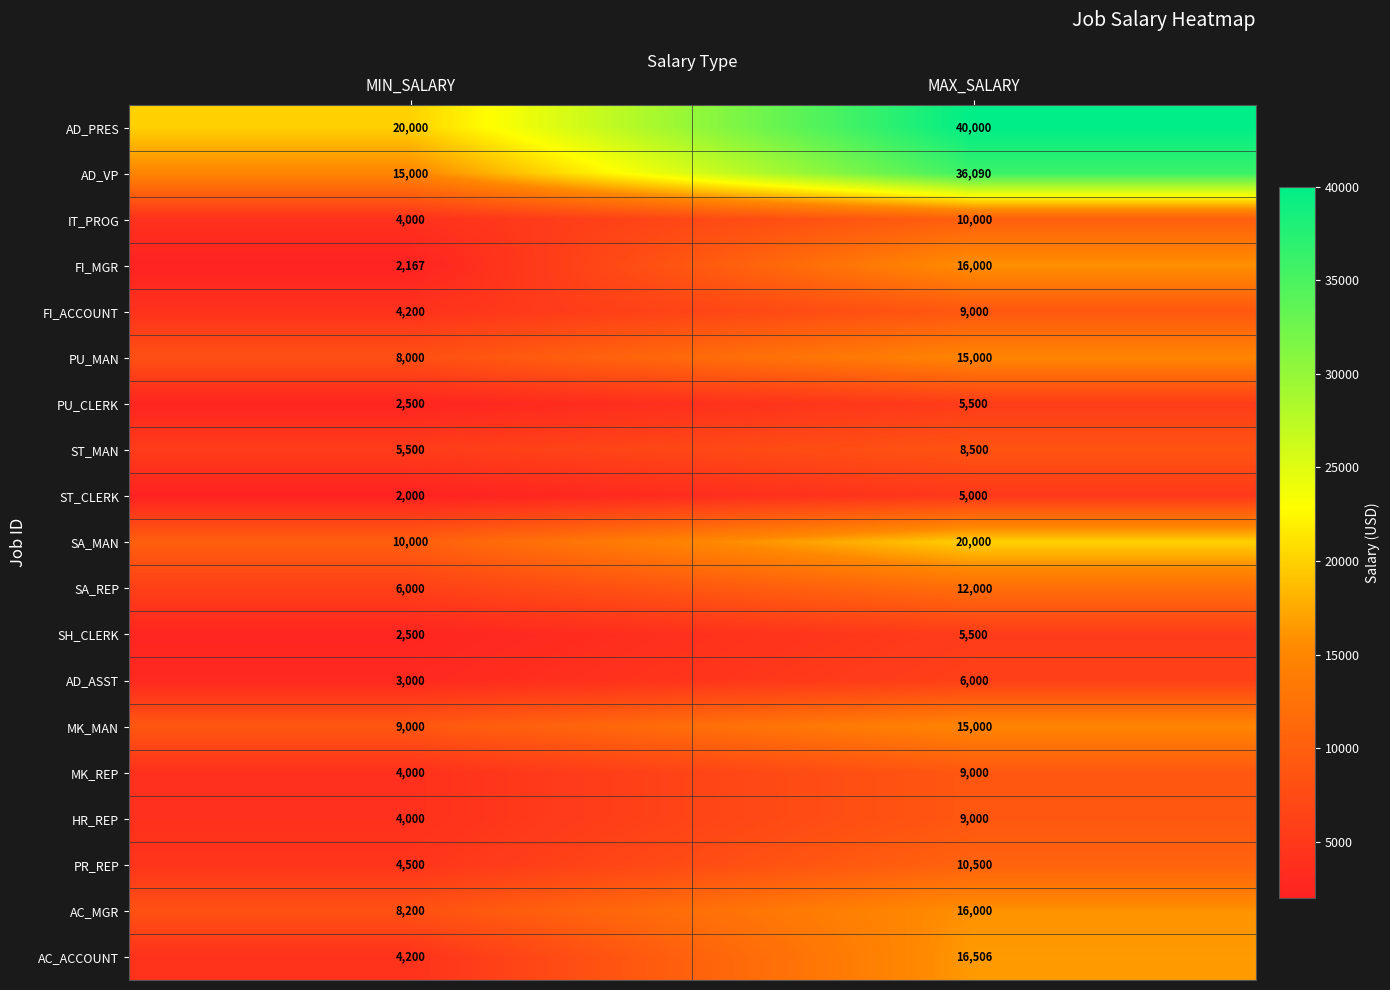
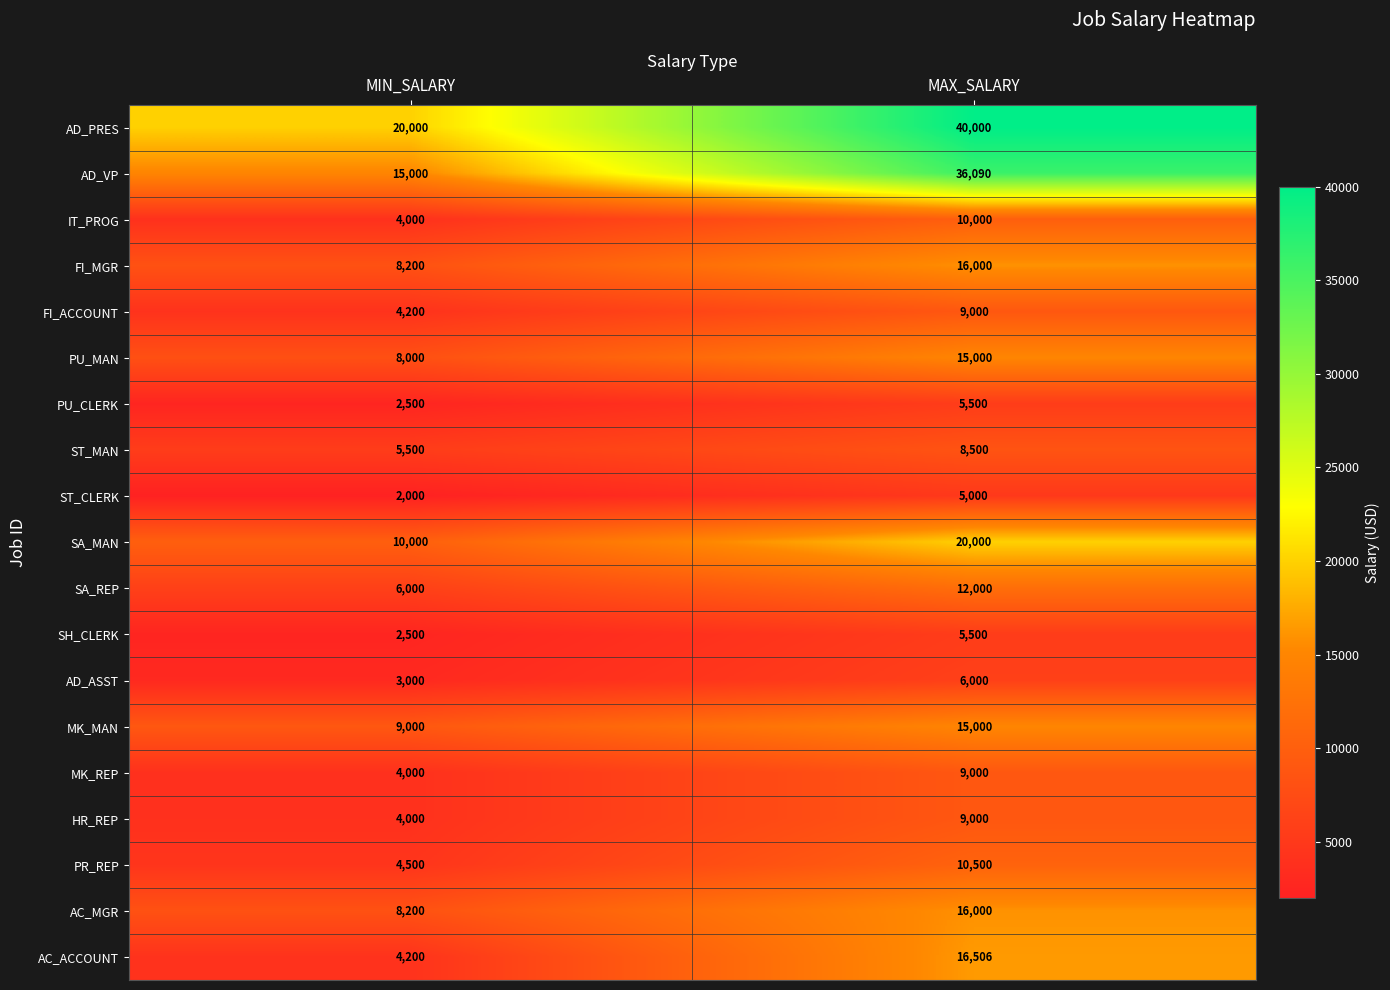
FI_MGR, MIN_SALARY: 2,167 -> 8,200
